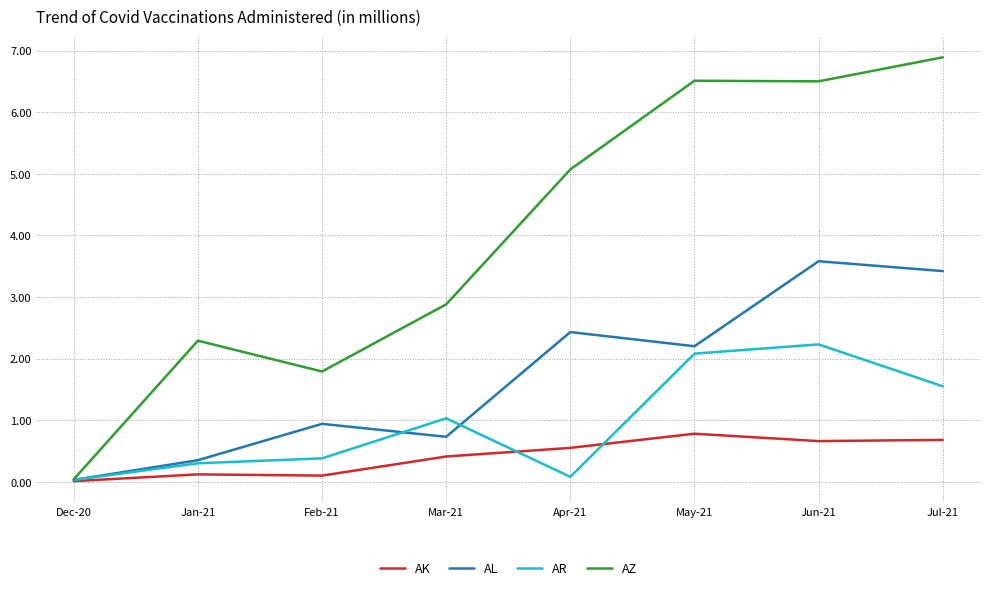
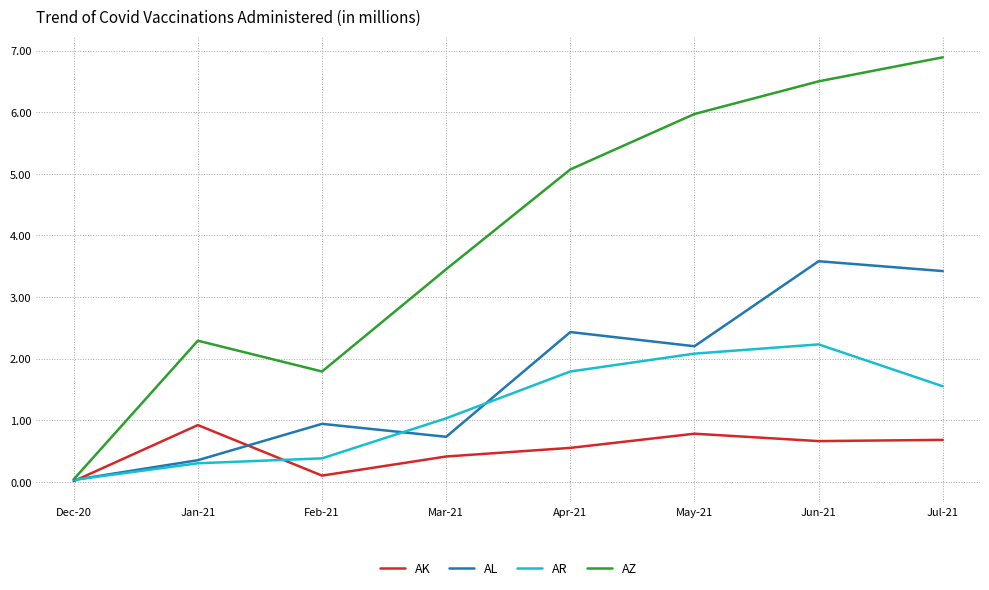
AK, Jan-21: 0.1 -> 0.9
AZ, Mar-21: 2.9 -> 3.5
AR, Apr-21: 0.1 -> 1.8
AZ, May-21: 6.5 -> 6.0
